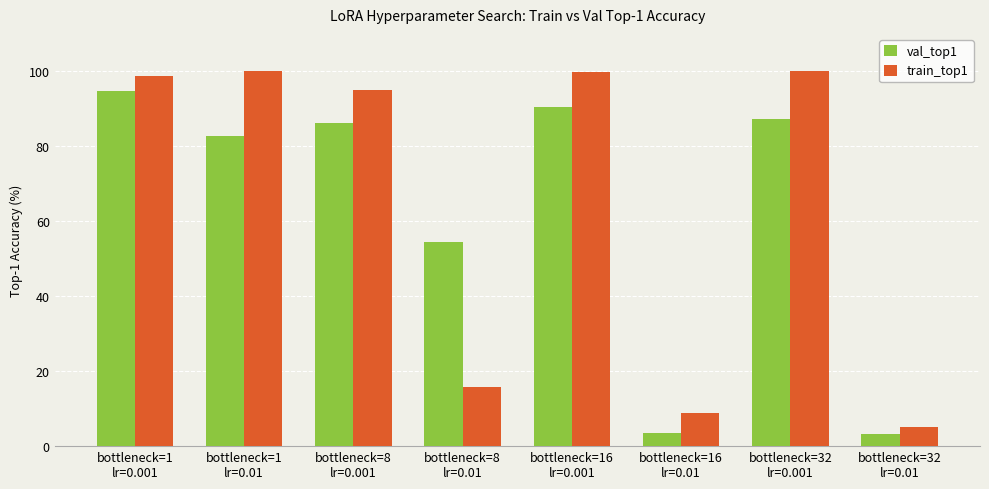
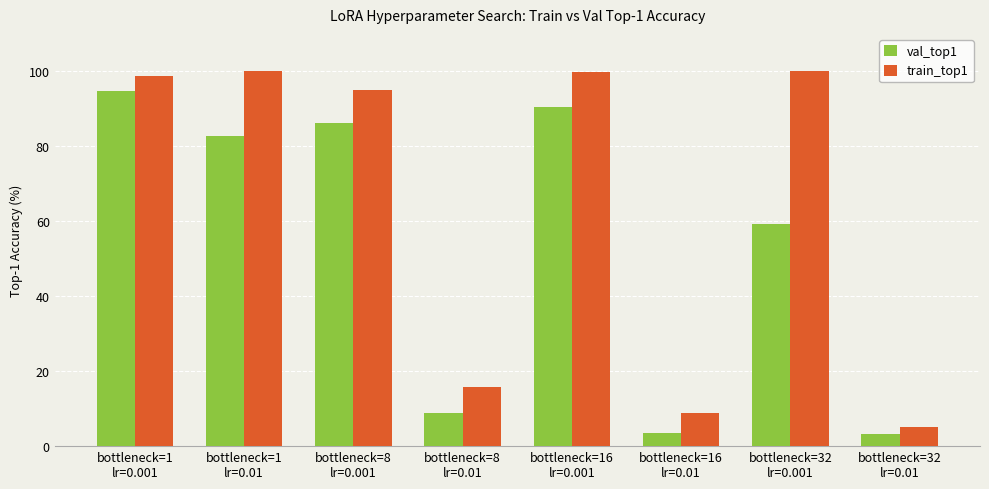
val_top1, bottleneck=8 lr=0.01: 54 -> 9
val_top1, bottleneck=32 lr=0.001: 87 -> 59
